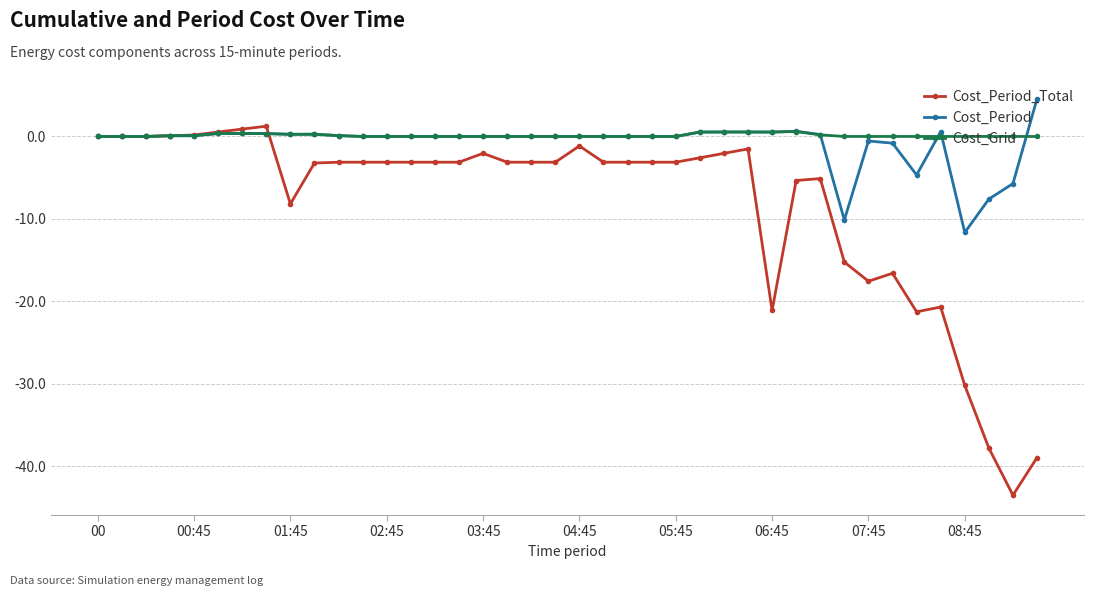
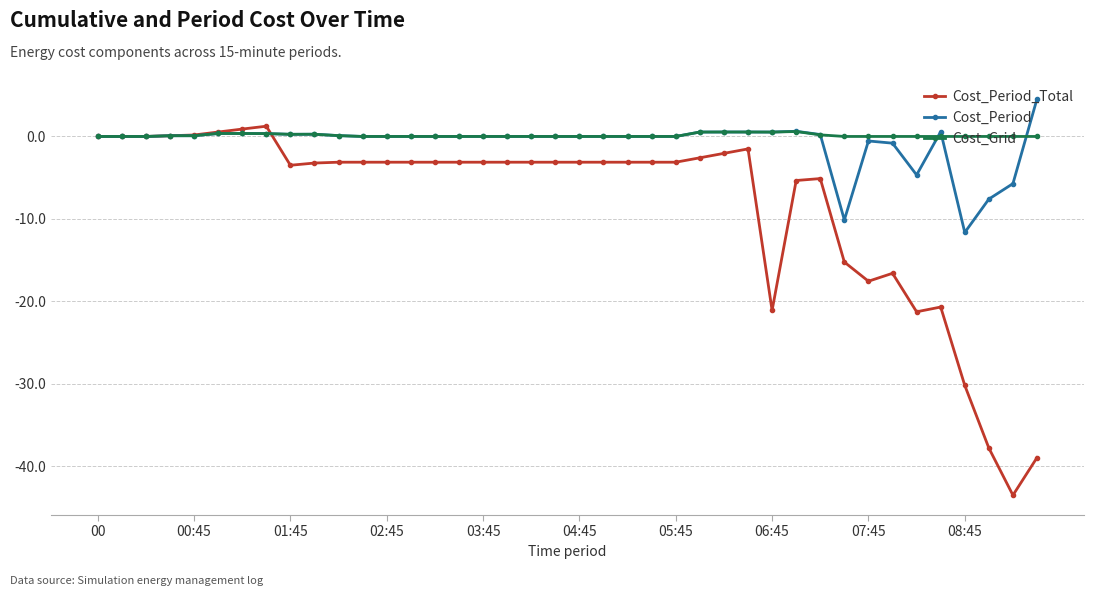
Cost_Period_Total, 01:45: -8 -> -3
Cost_Period_Total, 03:45: -2 -> -3
Cost_Period_Total, 04:45: -1 -> -3
